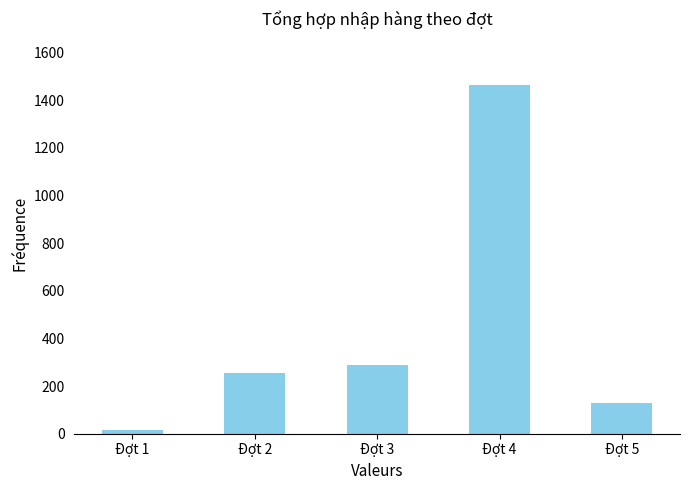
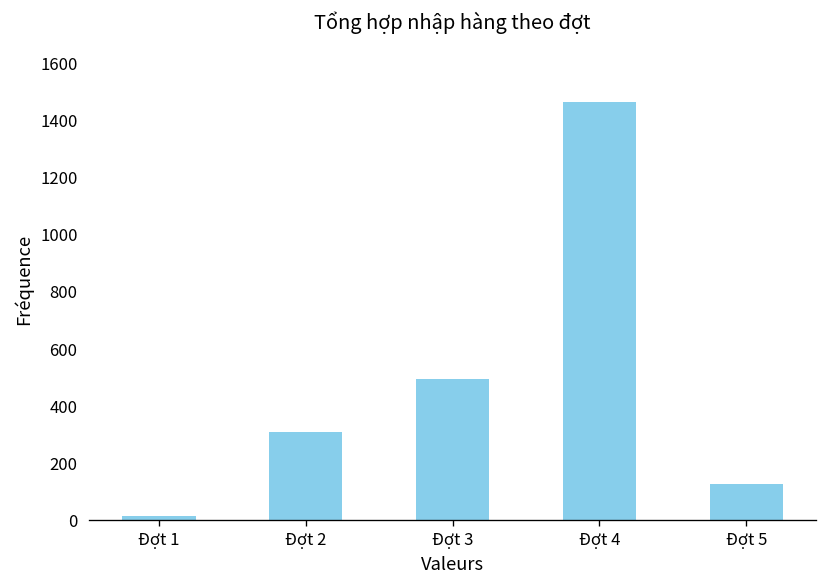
Đợt 2: 250 -> 310
Đợt 3: 290 -> 500
